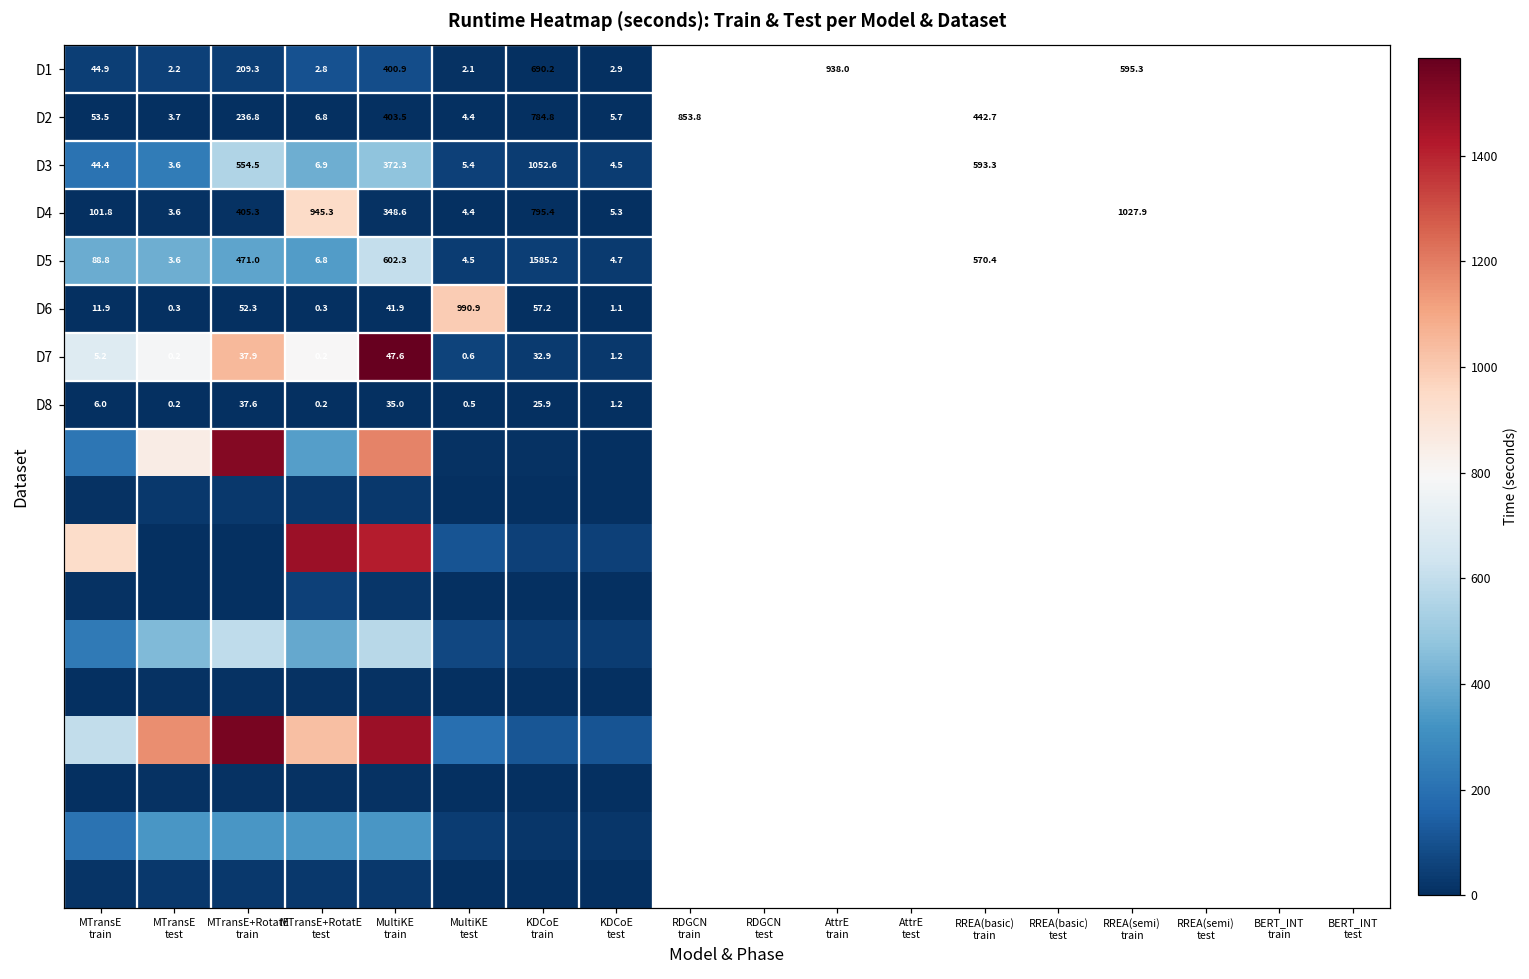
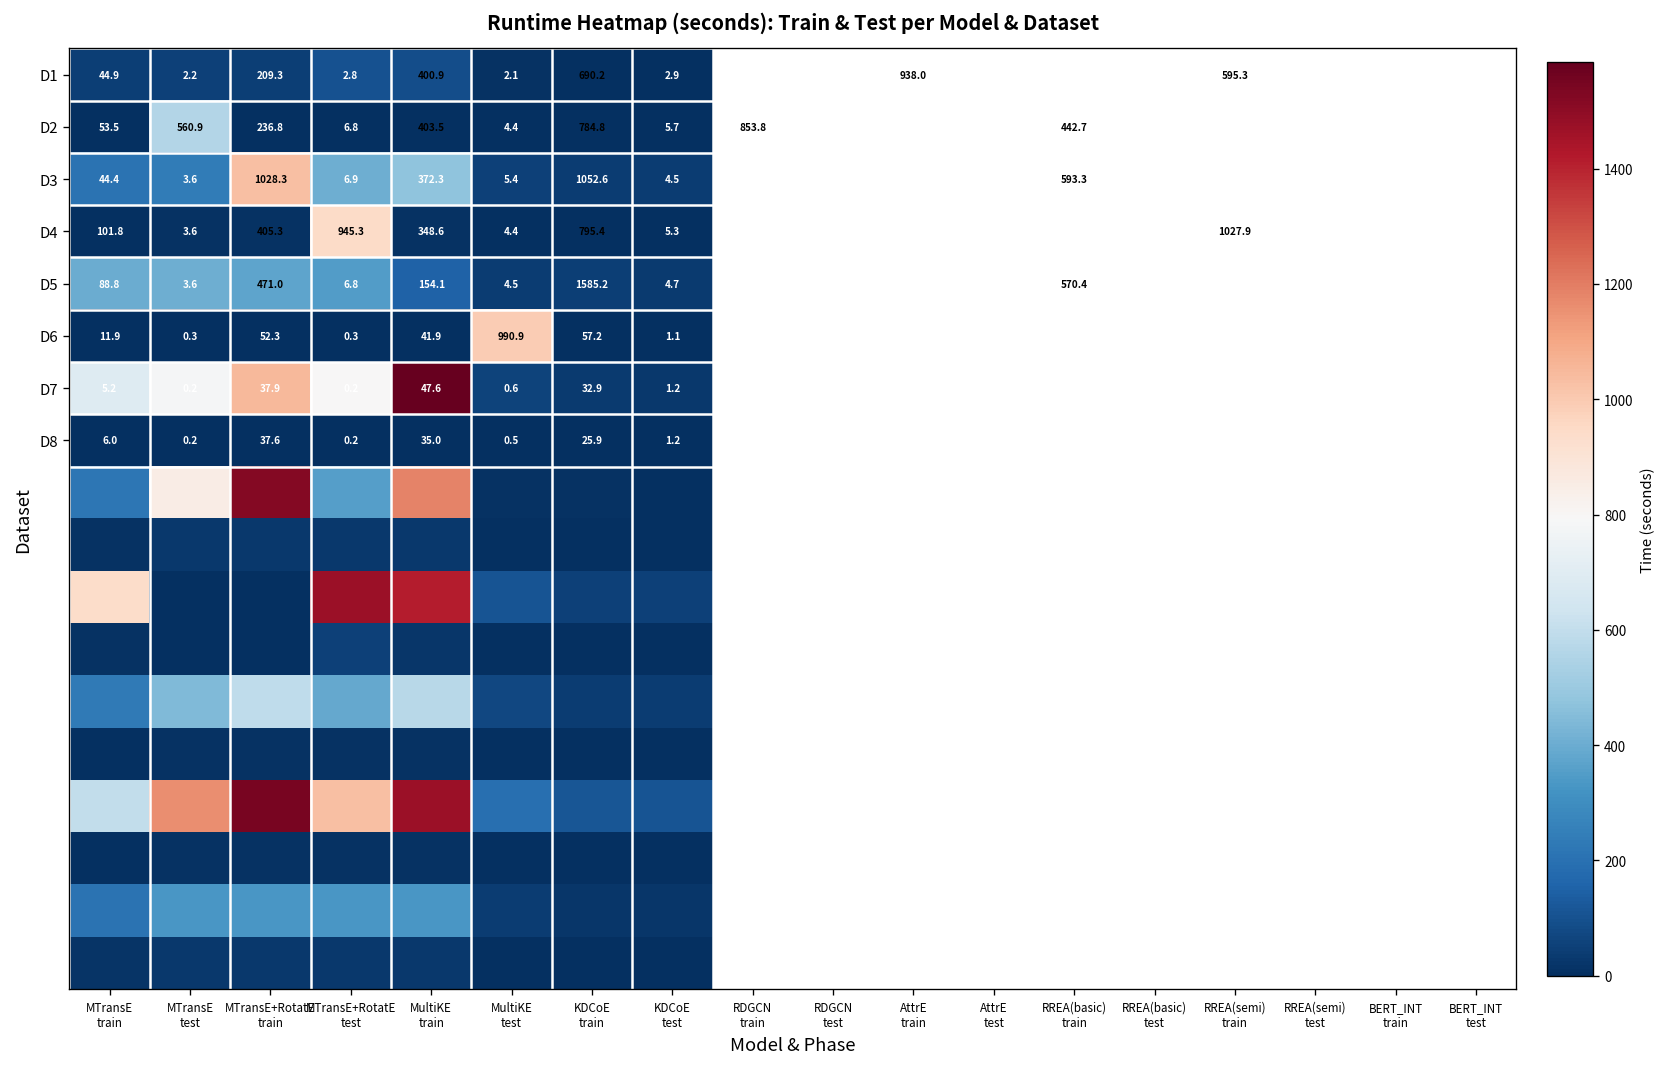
D2, MTransE test: 3.7 -> 560.9
D3, MTransE+RotatE train: 554.5 -> 1028.3
D5, MultiKE train: 602.3 -> 154.1
